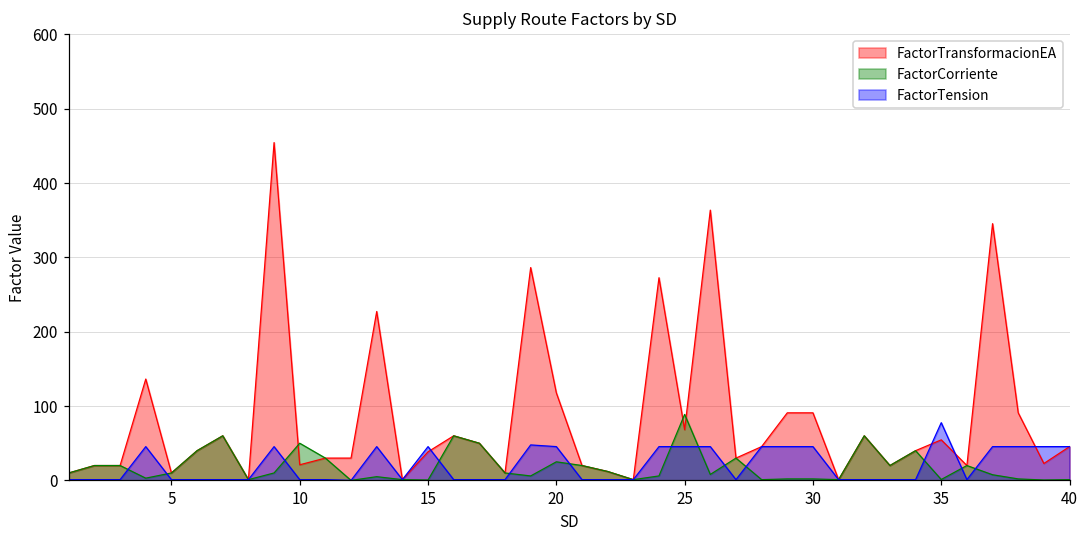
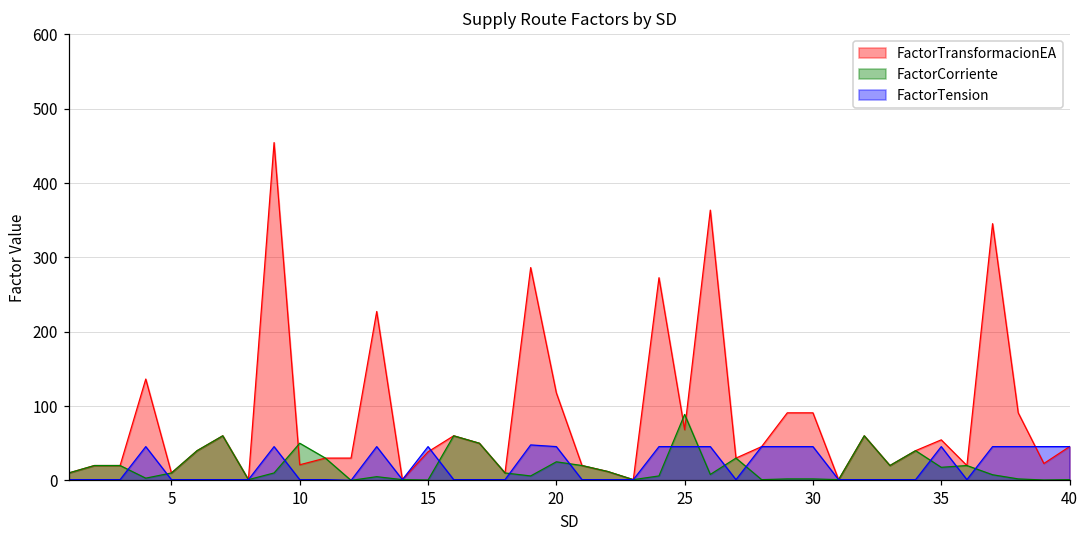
FactorCorriente, 35: 0 -> 20
FactorTension, 35: 80 -> 50
